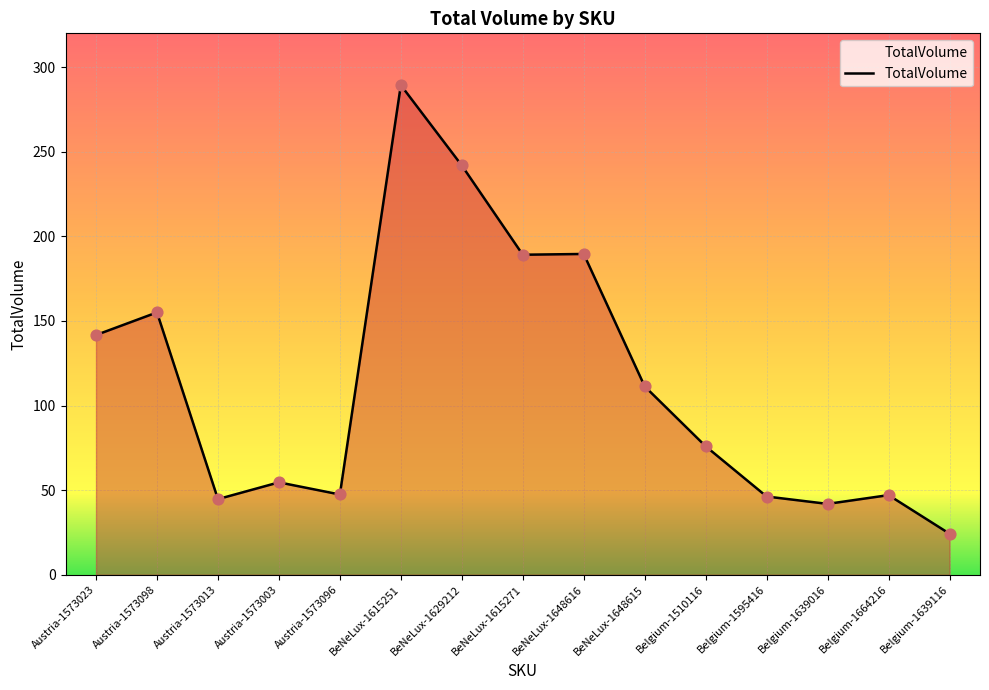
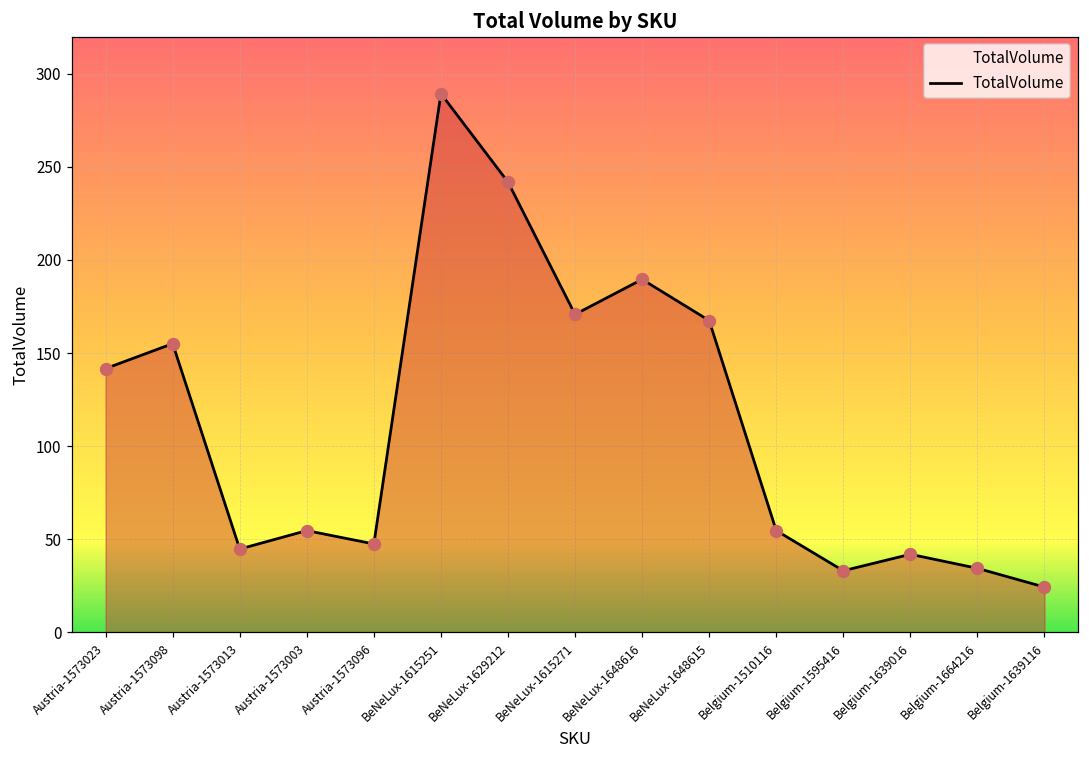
BeNeLux-1615271: 189 -> 171
BeNeLux-1648615: 111 -> 167
Belgium-1510116: 76 -> 55
Belgium-1595416: 46 -> 33
Belgium-1664216: 47 -> 34
